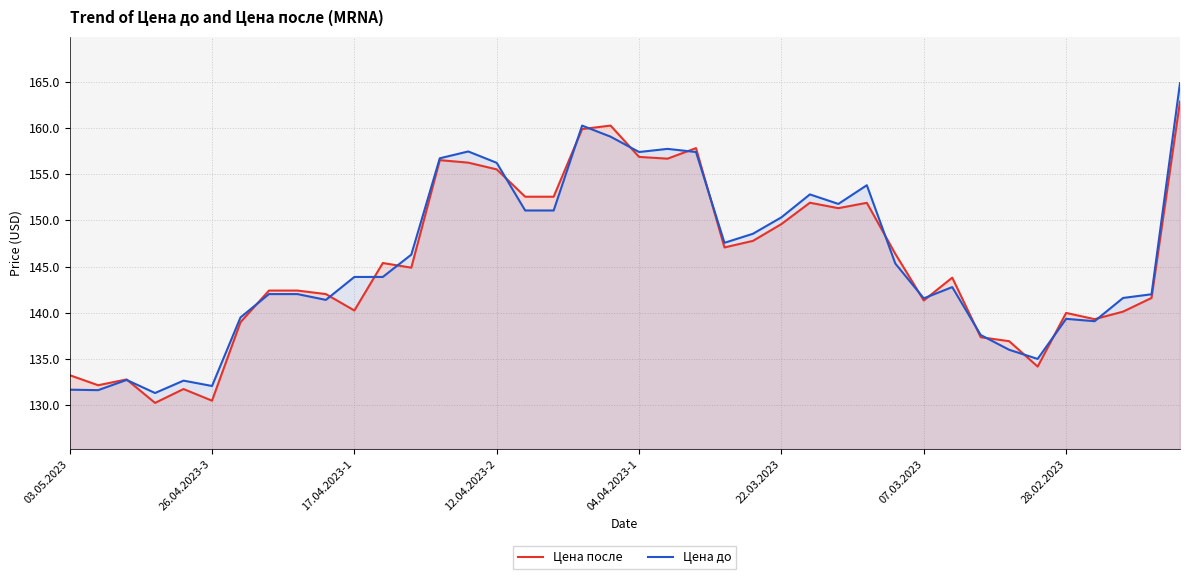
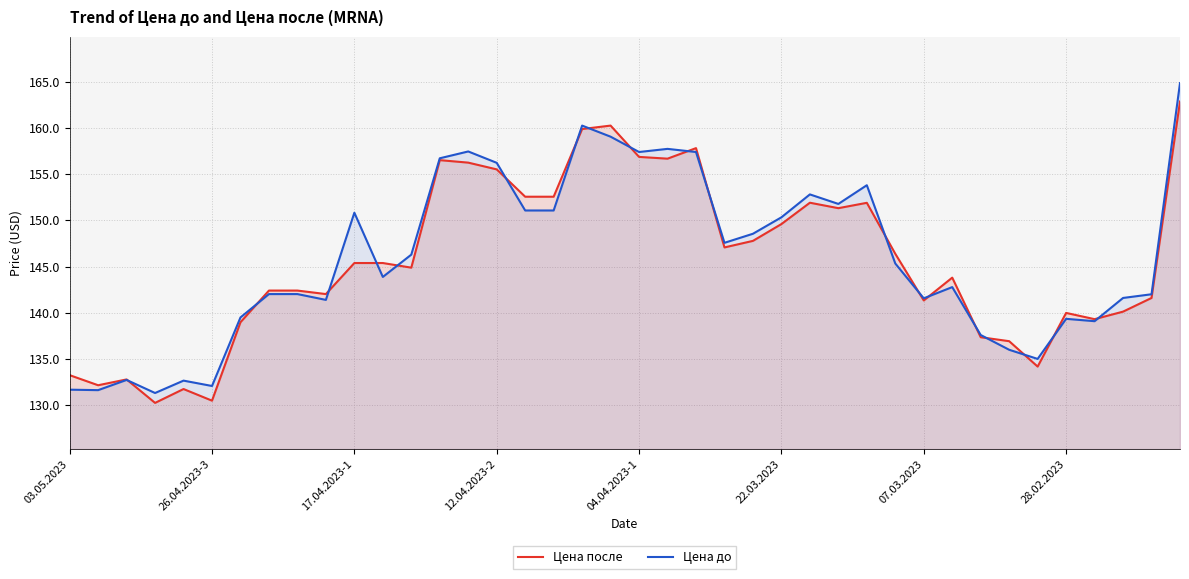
Цена после, 17.04.2023-1: 140 -> 145
Цена до, 17.04.2023-1: 144 -> 151
